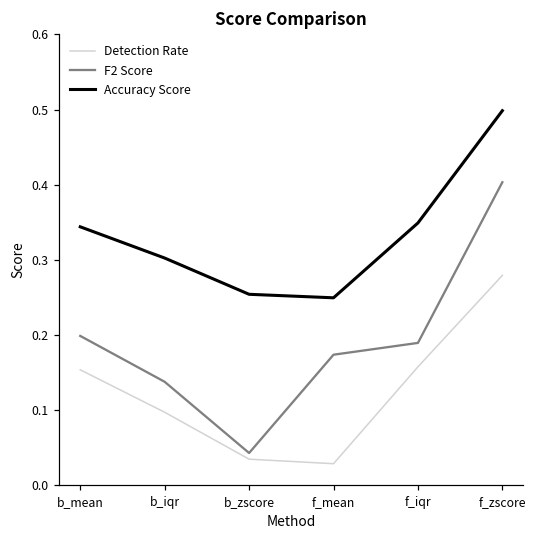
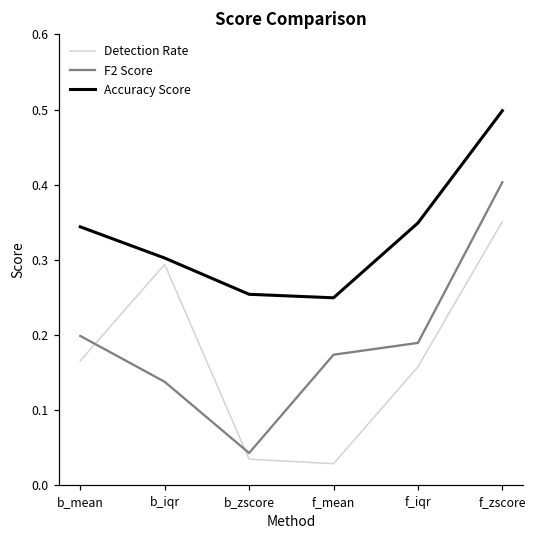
Detection Rate, b_mean: 0.15 -> 0.17
Detection Rate, b_iqr: 0.10 -> 0.29
Detection Rate, f_zscore: 0.28 -> 0.35
